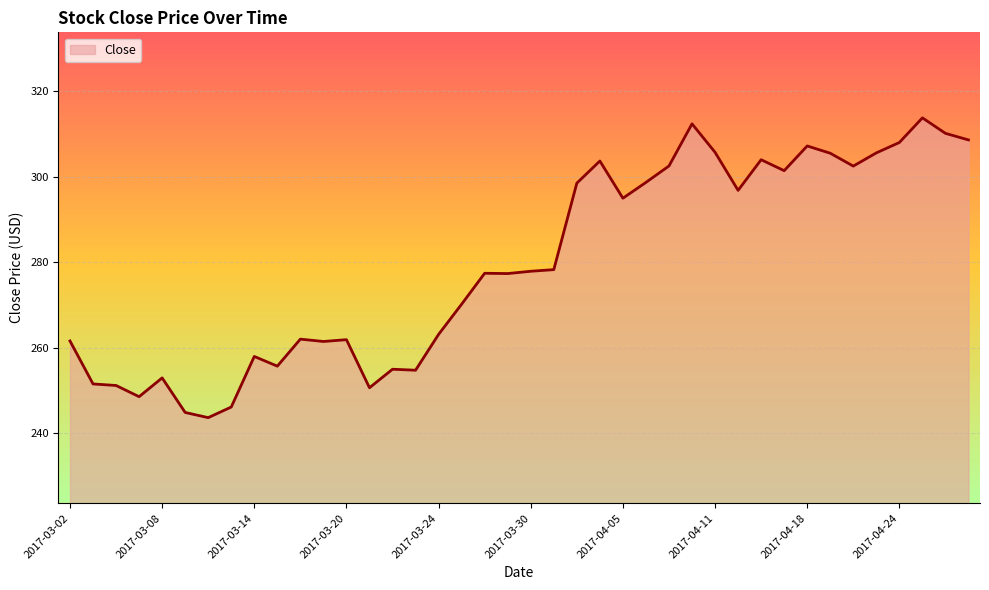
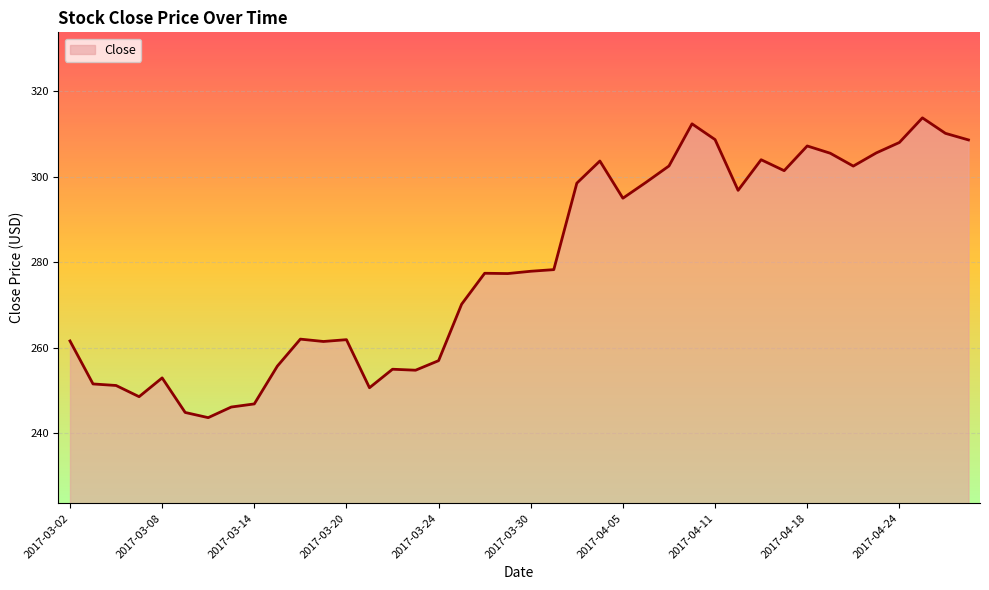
2017-03-14: 258 -> 247
2017-03-24: 263 -> 257
2017-04-11: 306 -> 309
